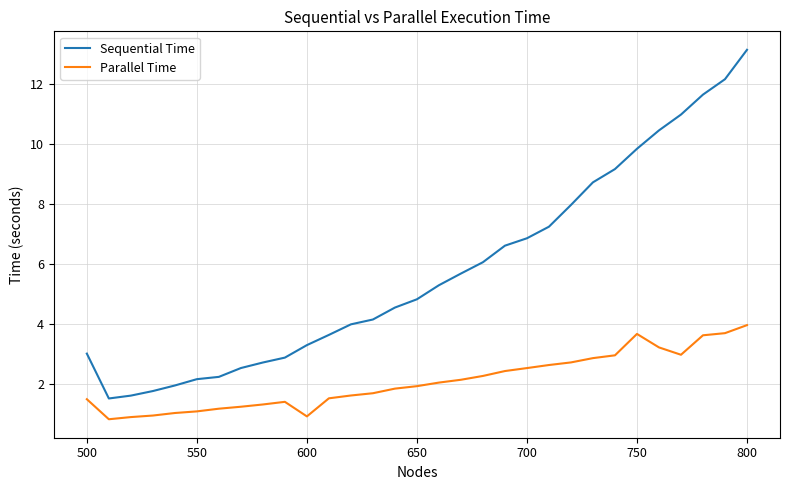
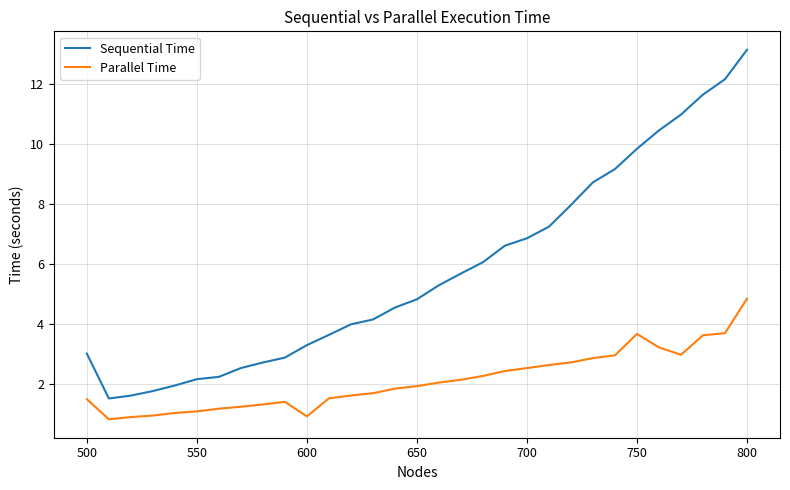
Parallel Time, 800: 4.0 -> 4.9
